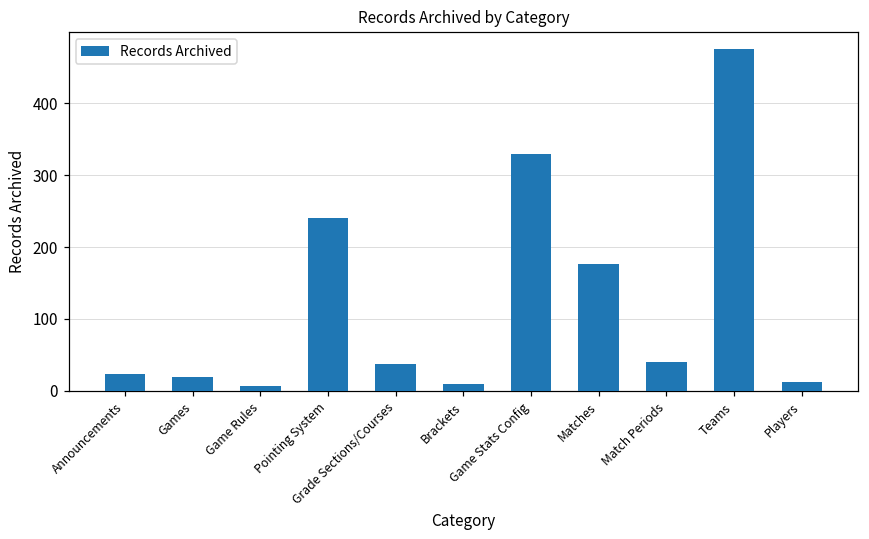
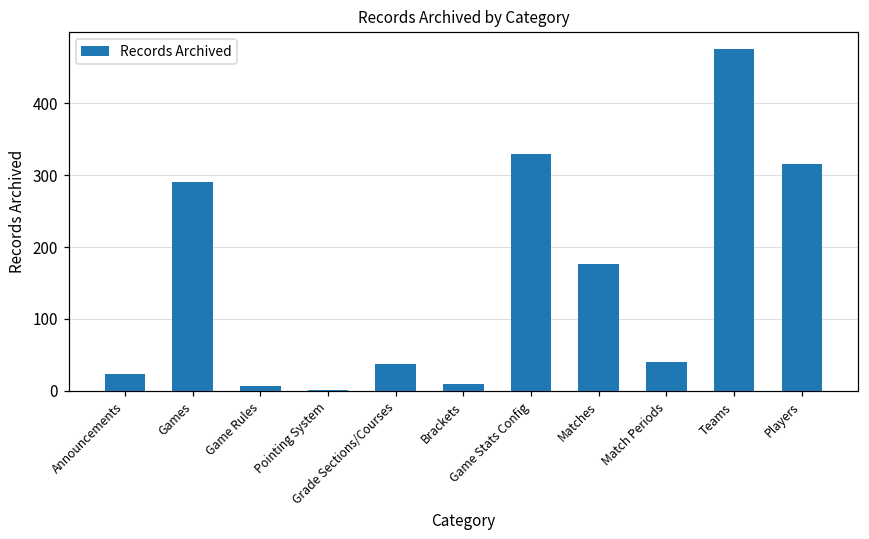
Games: 20 -> 290
Pointing System: 240 -> 0
Players: 10 -> 320
